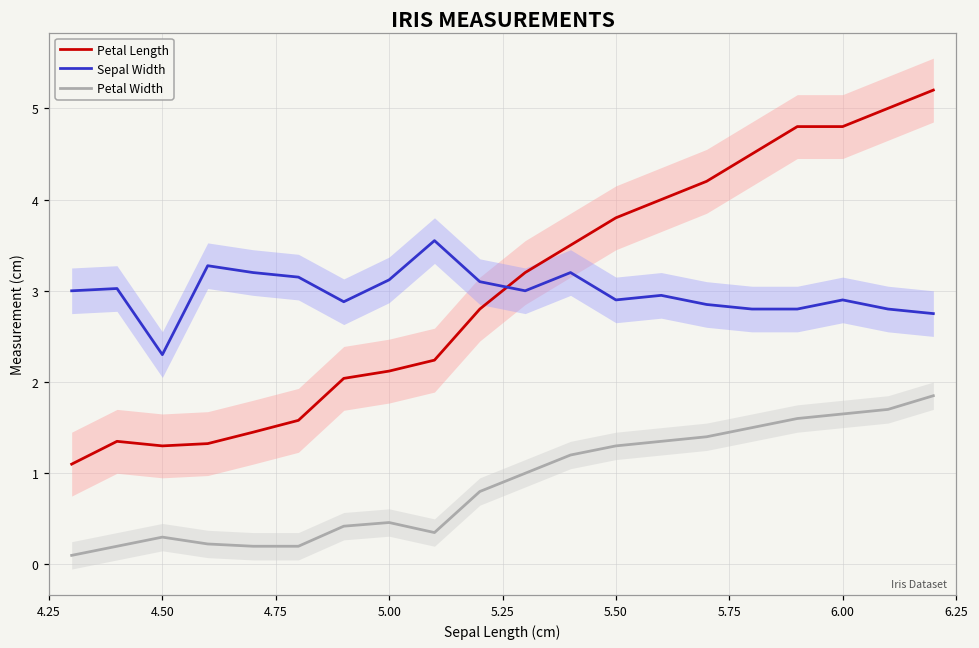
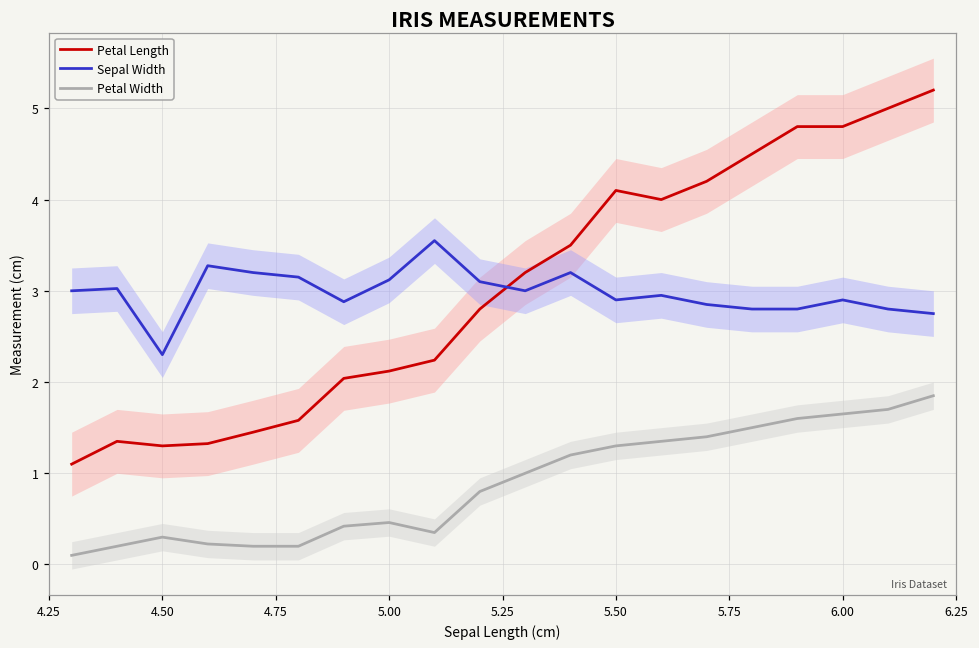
Petal Length, 5.50: 3.8 -> 4.1
